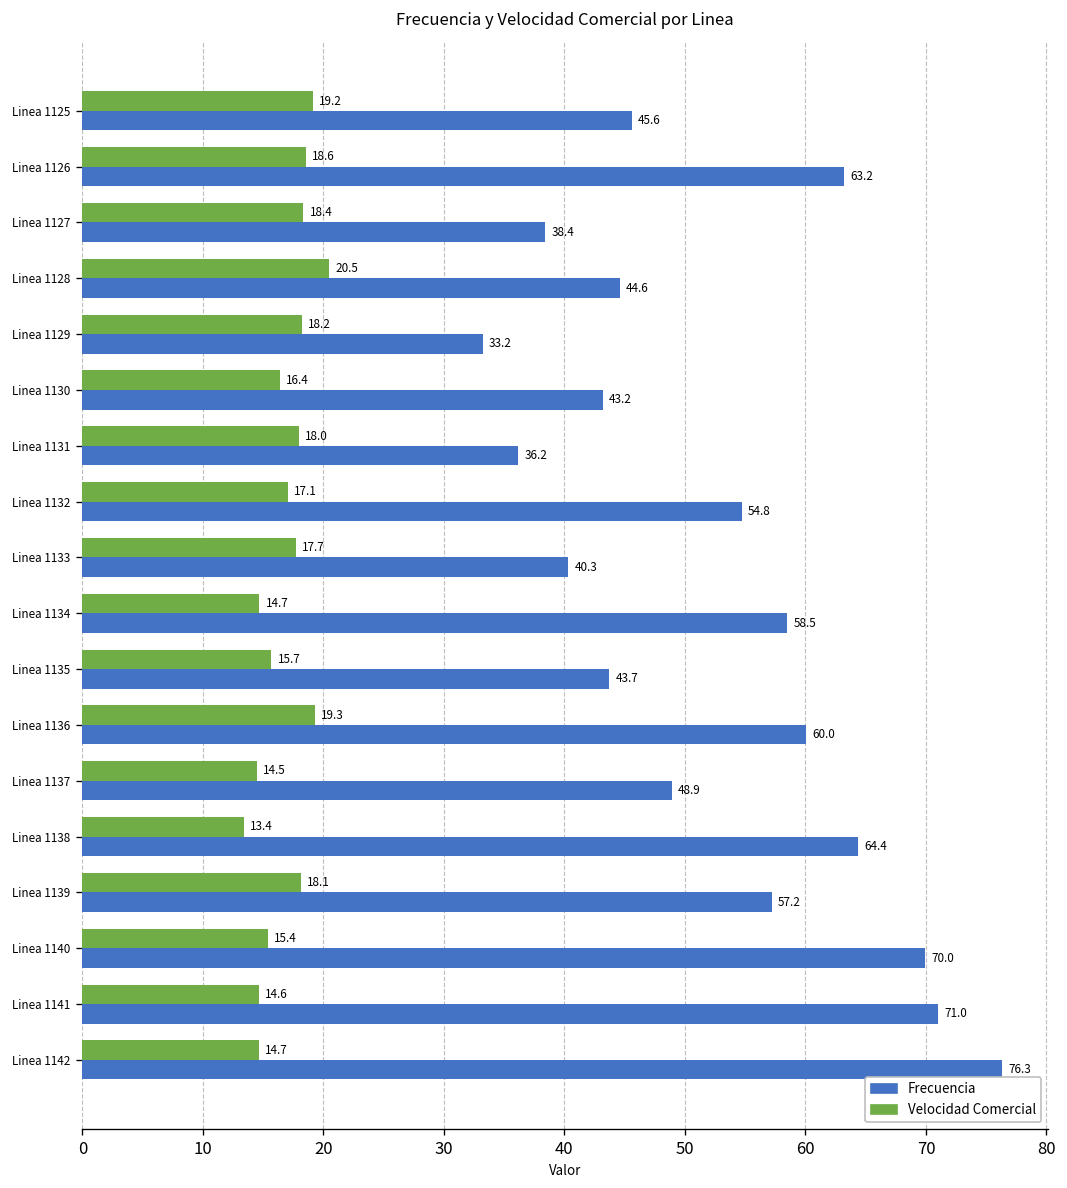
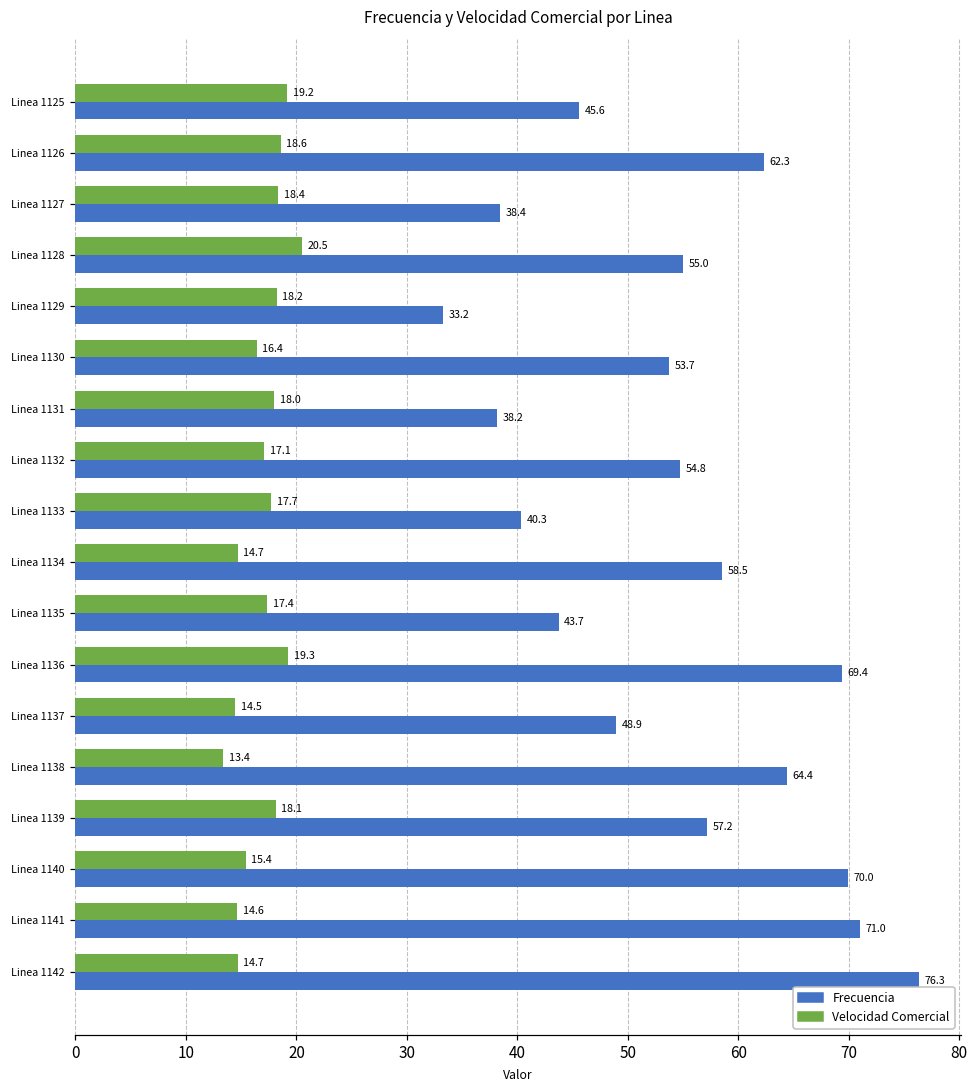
Frecuencia, Linea 1126: 63.2 -> 62.3
Frecuencia, Linea 1128: 44.6 -> 55.0
Frecuencia, Linea 1130: 43.2 -> 53.7
Frecuencia, Linea 1131: 36.2 -> 38.2
Velocidad Comercial, Linea 1135: 15.7 -> 17.4
Frecuencia, Linea 1136: 60.0 -> 69.4
